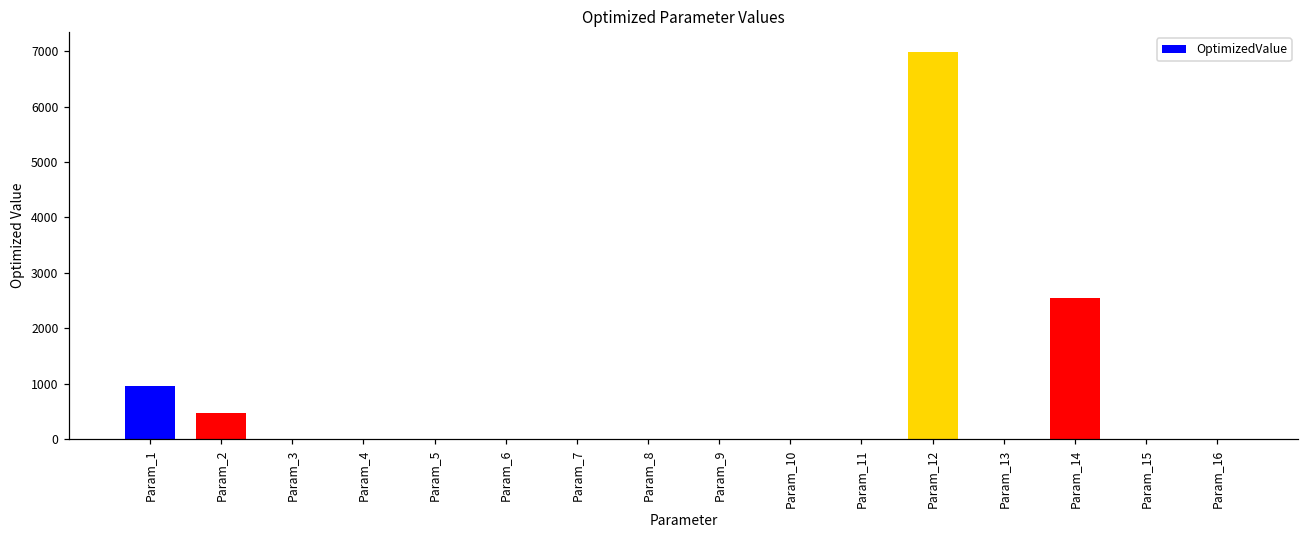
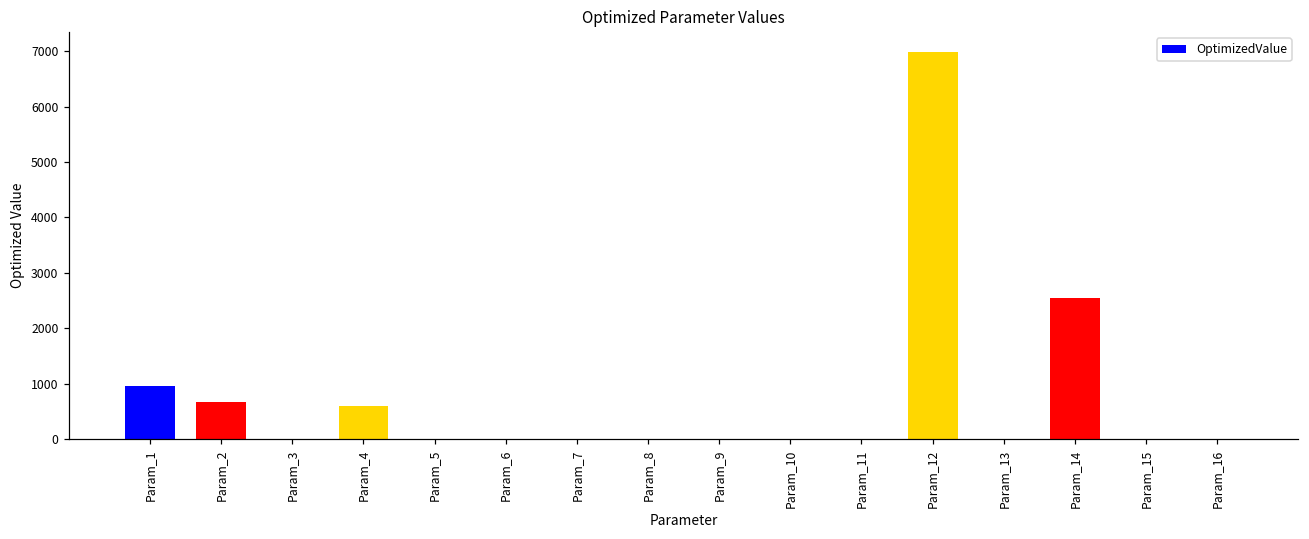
Param_2: 500 -> 700
Param_4: 0 -> 600
